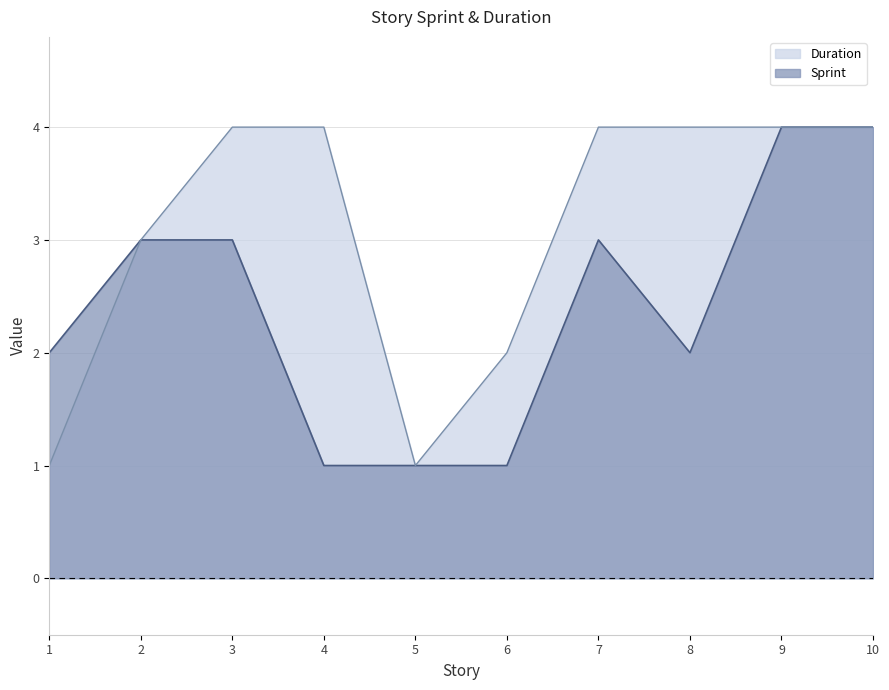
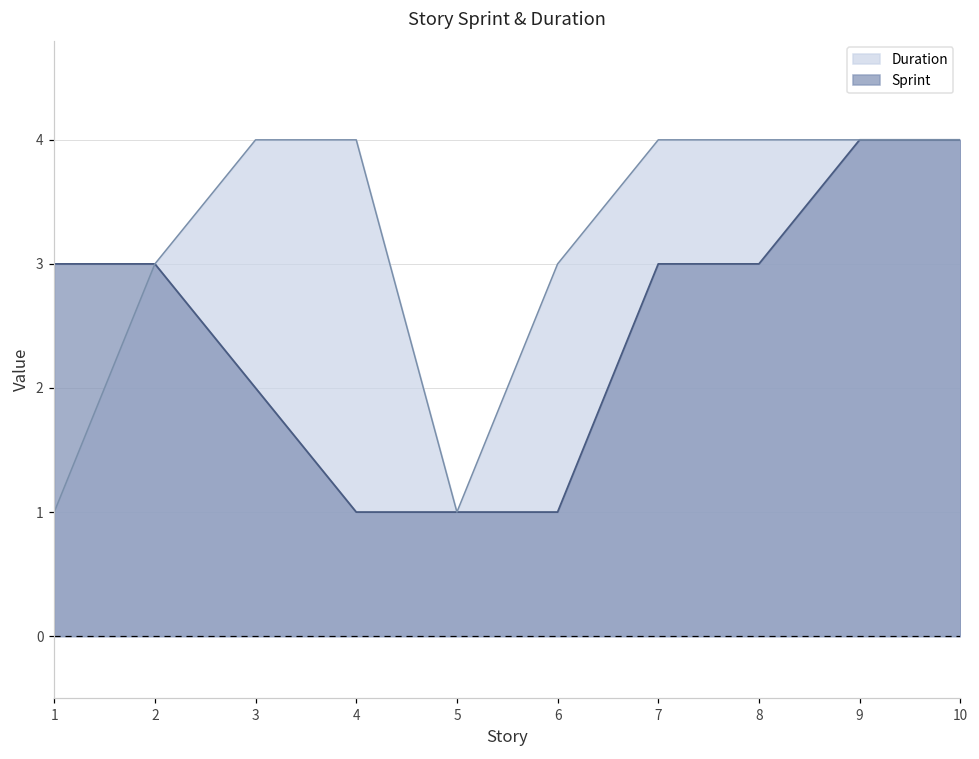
Sprint, 1: 2 -> 3
Sprint, 3: 3 -> 2
Duration, 6: 2 -> 3
Sprint, 8: 2 -> 3
